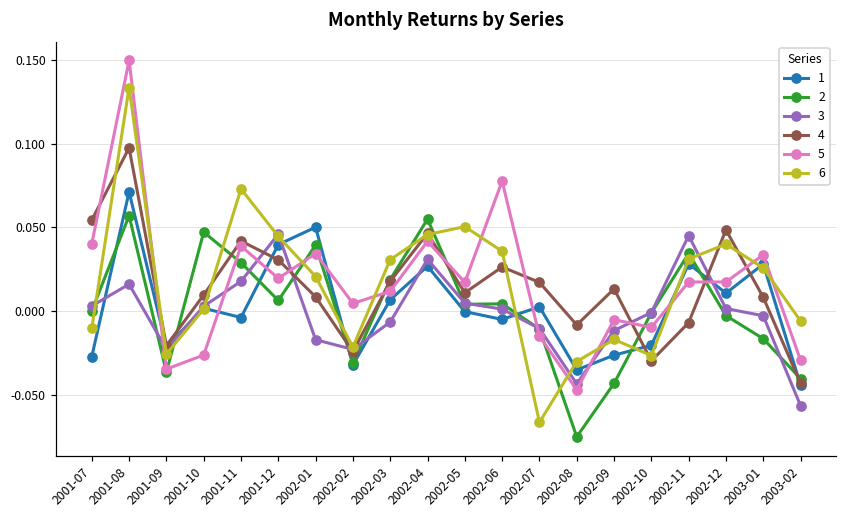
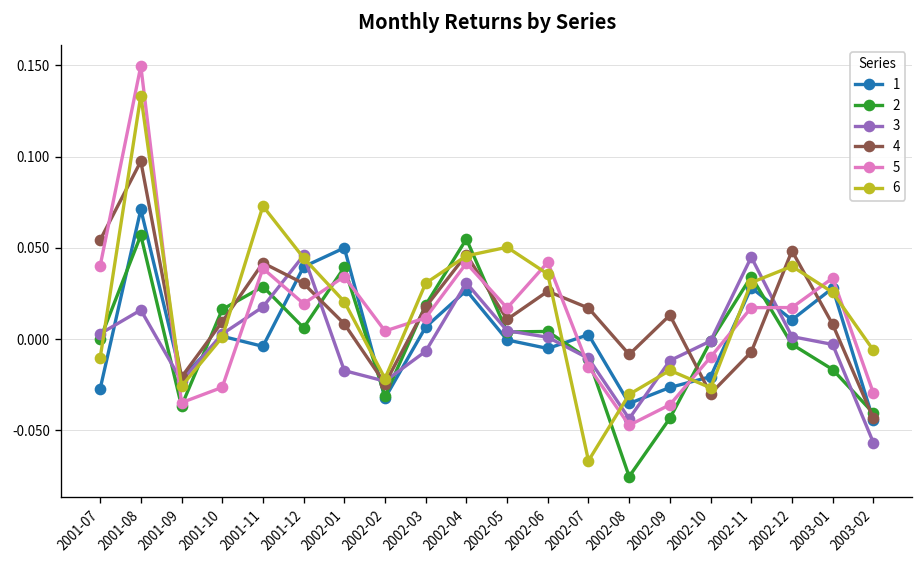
2, 2001-10: 0.047 -> 0.016
5, 2002-06: 0.078 -> 0.042
5, 2002-09: -0.005 -> -0.036
